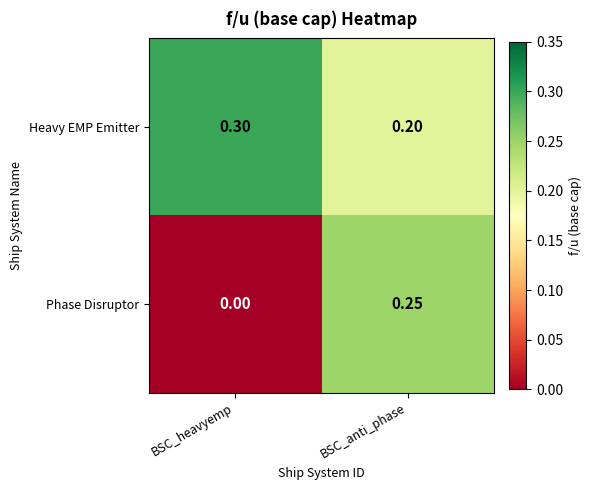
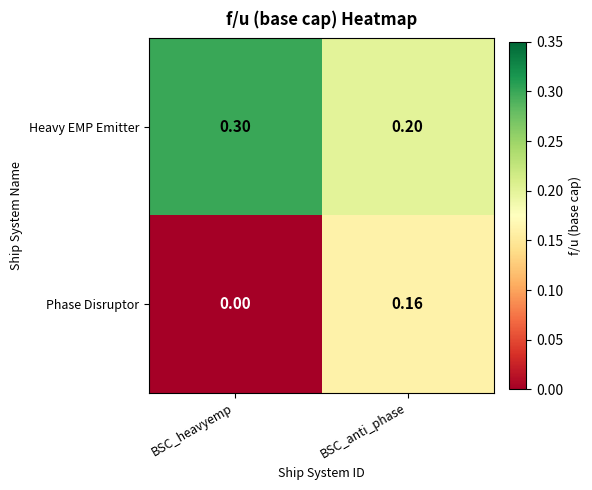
Phase Disruptor, BSC_anti_phase: 0.25 -> 0.16
